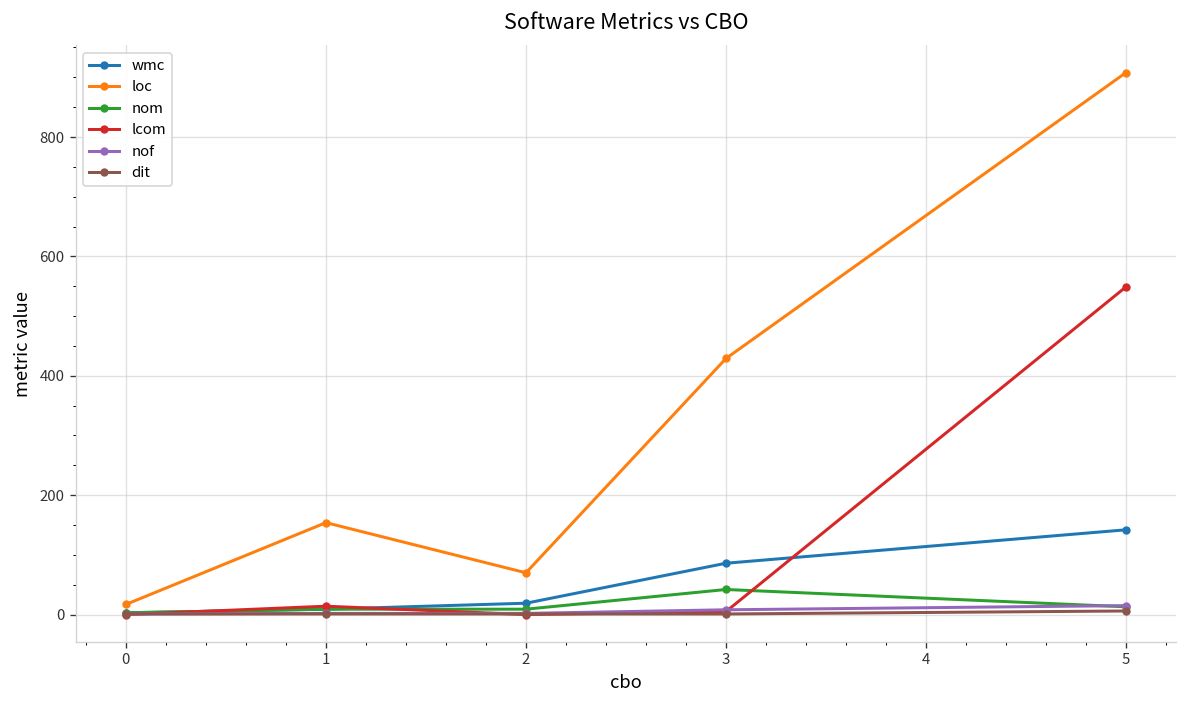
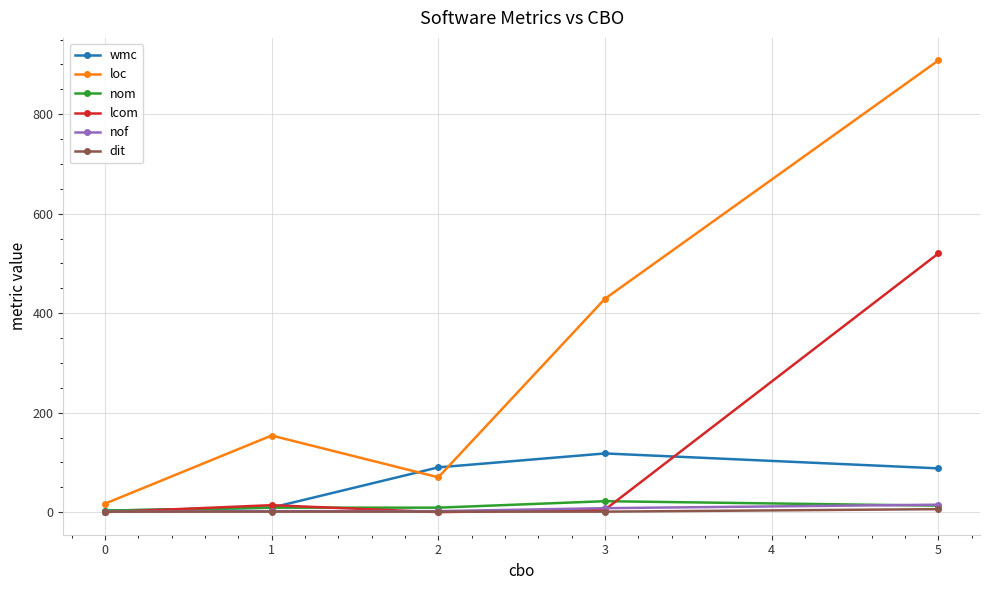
wmc, 2: 20 -> 90
wmc, 3: 90 -> 120
nom, 3: 40 -> 20
wmc, 5: 140 -> 90
lcom, 5: 550 -> 520
